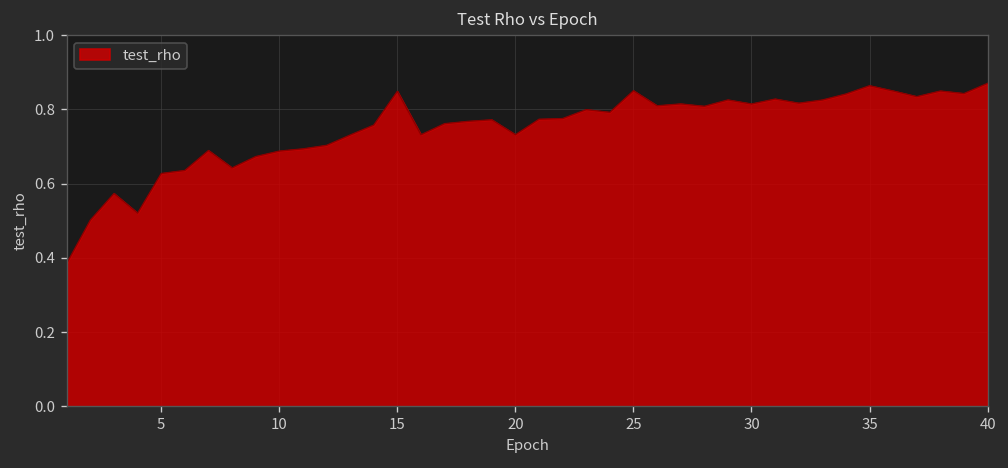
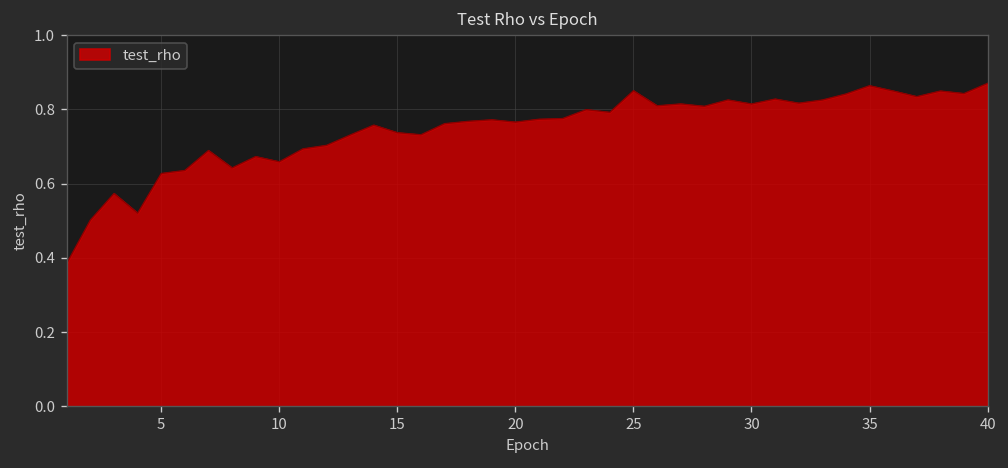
10: 0.69 -> 0.66
15: 0.85 -> 0.74
20: 0.73 -> 0.77
